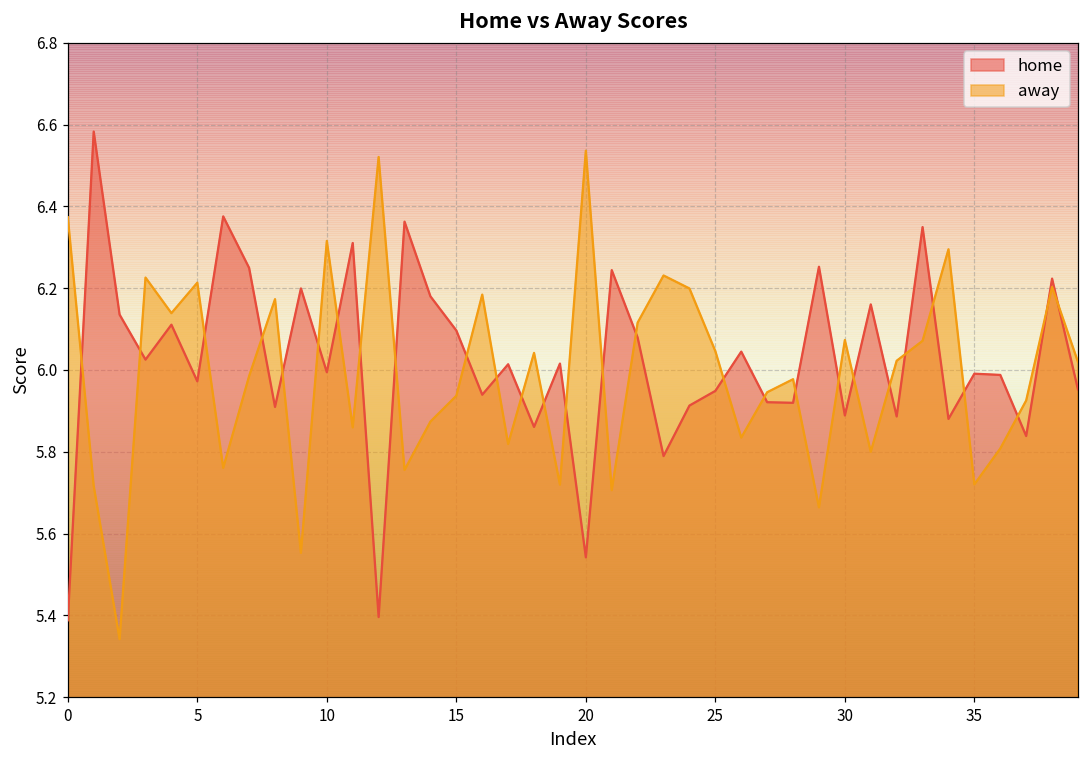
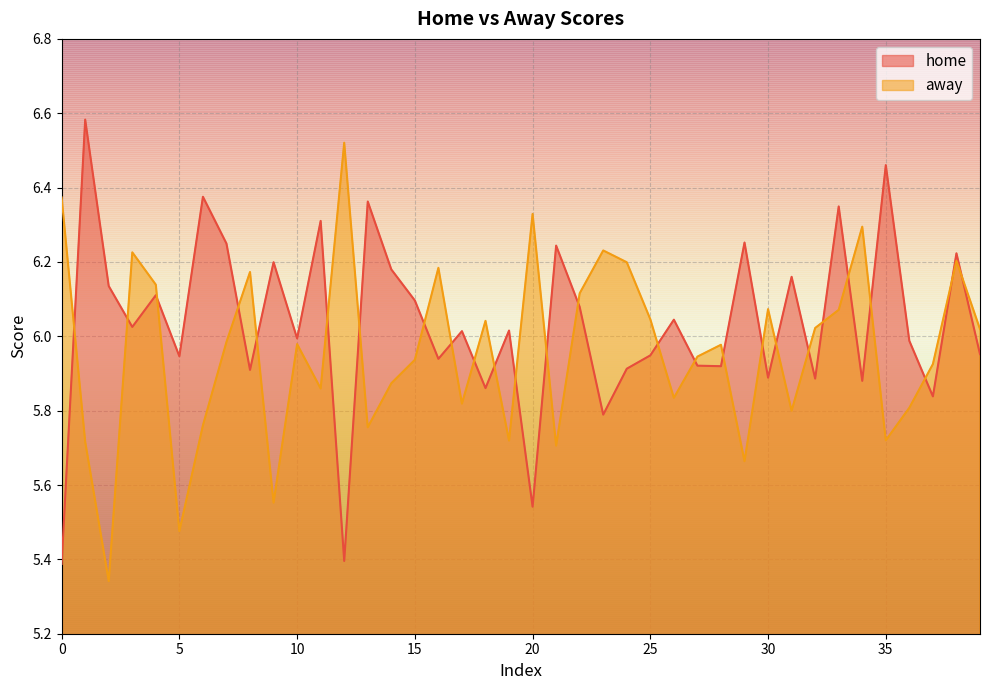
home, 5: 5.97 -> 5.95
away, 5: 6.21 -> 5.48
away, 10: 6.32 -> 5.98
away, 20: 6.54 -> 6.33
home, 35: 5.99 -> 6.46
